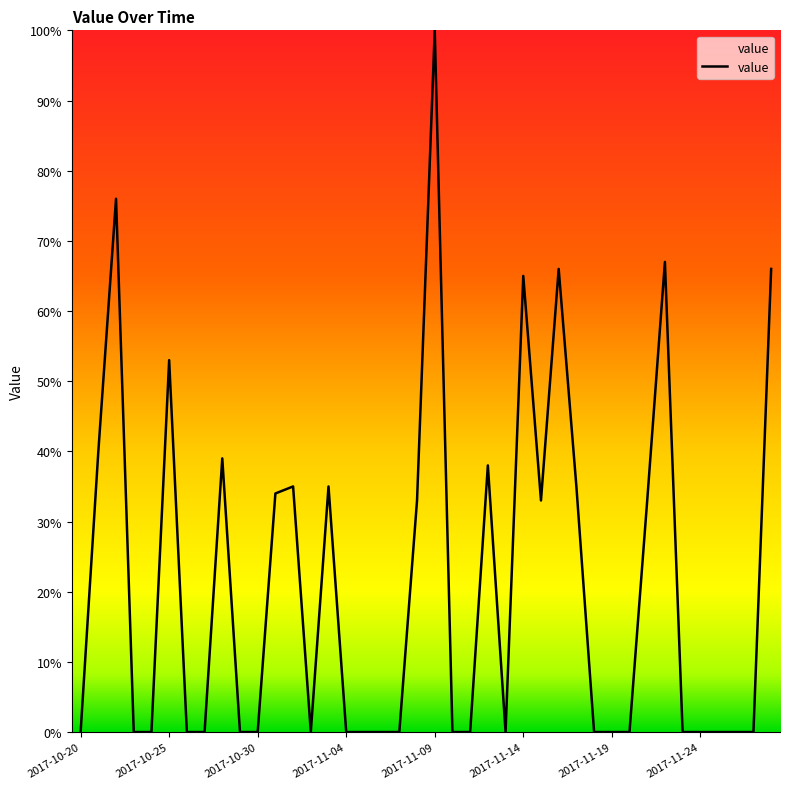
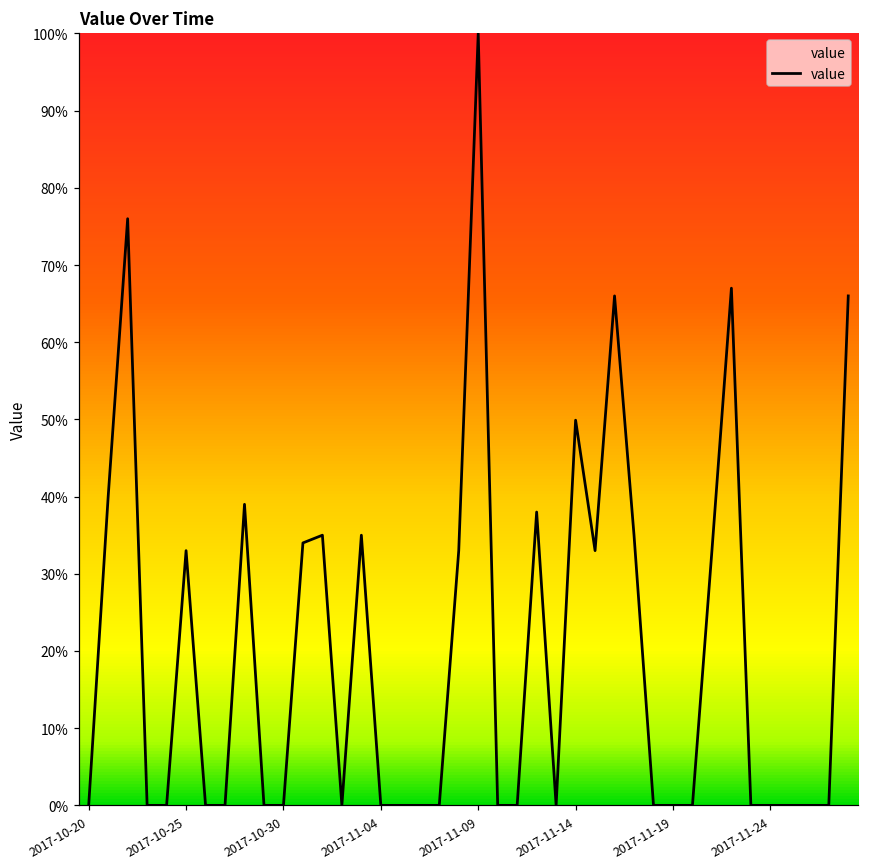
2017-10-25: 53% -> 33%
2017-11-14: 65% -> 50%
